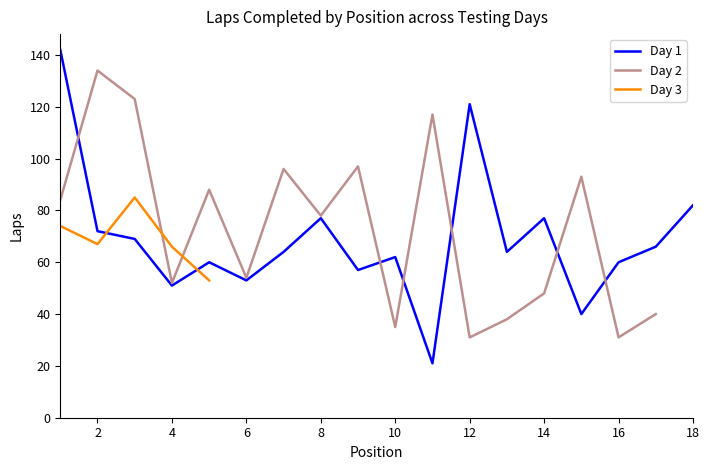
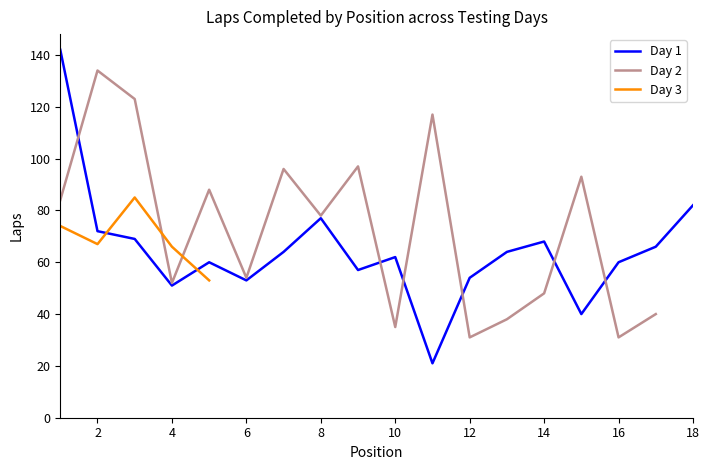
Day 1, 12: 121 -> 54
Day 1, 14: 77 -> 68
